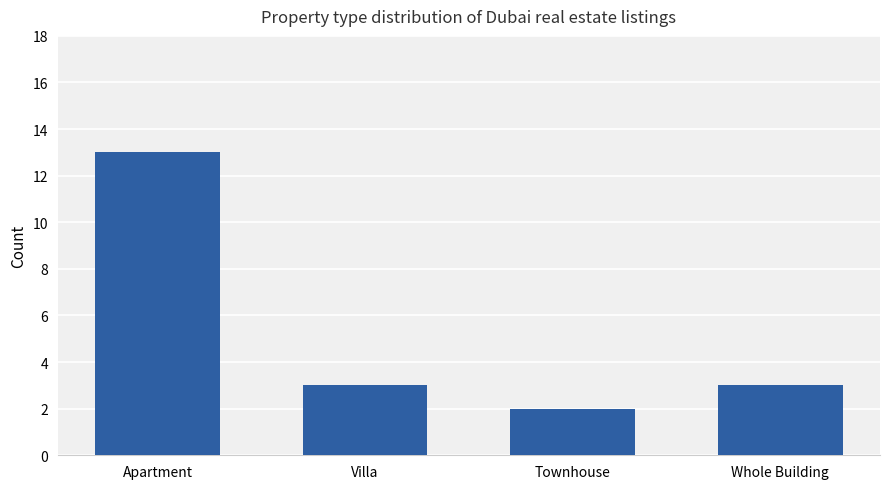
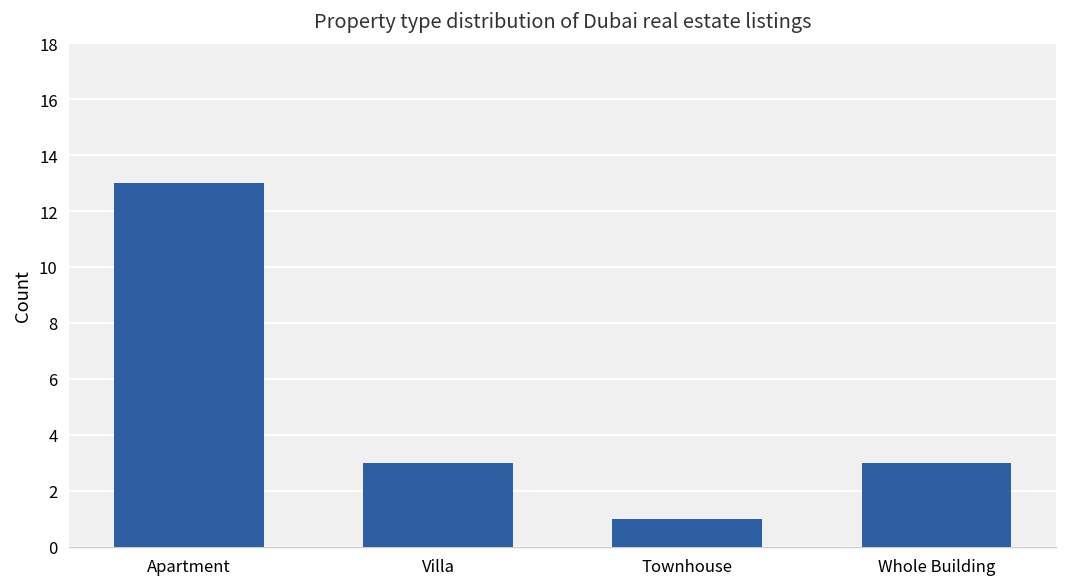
Townhouse: 2 -> 1
